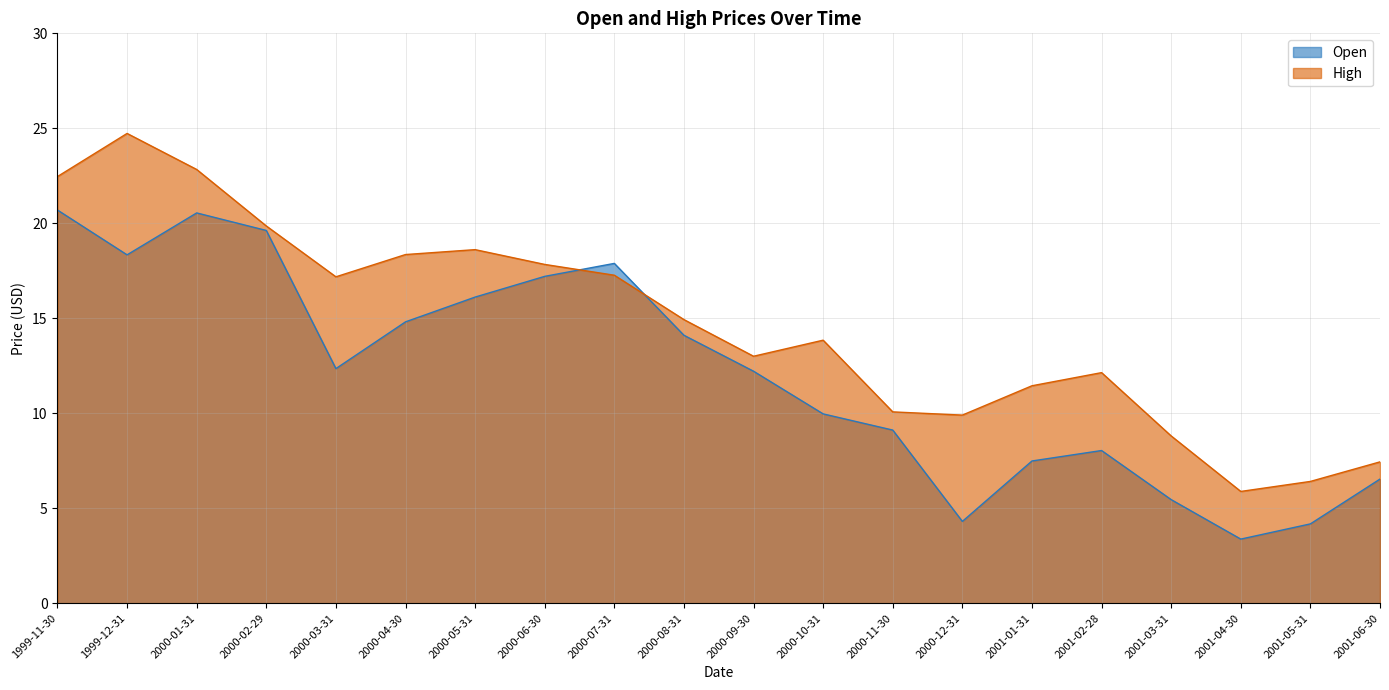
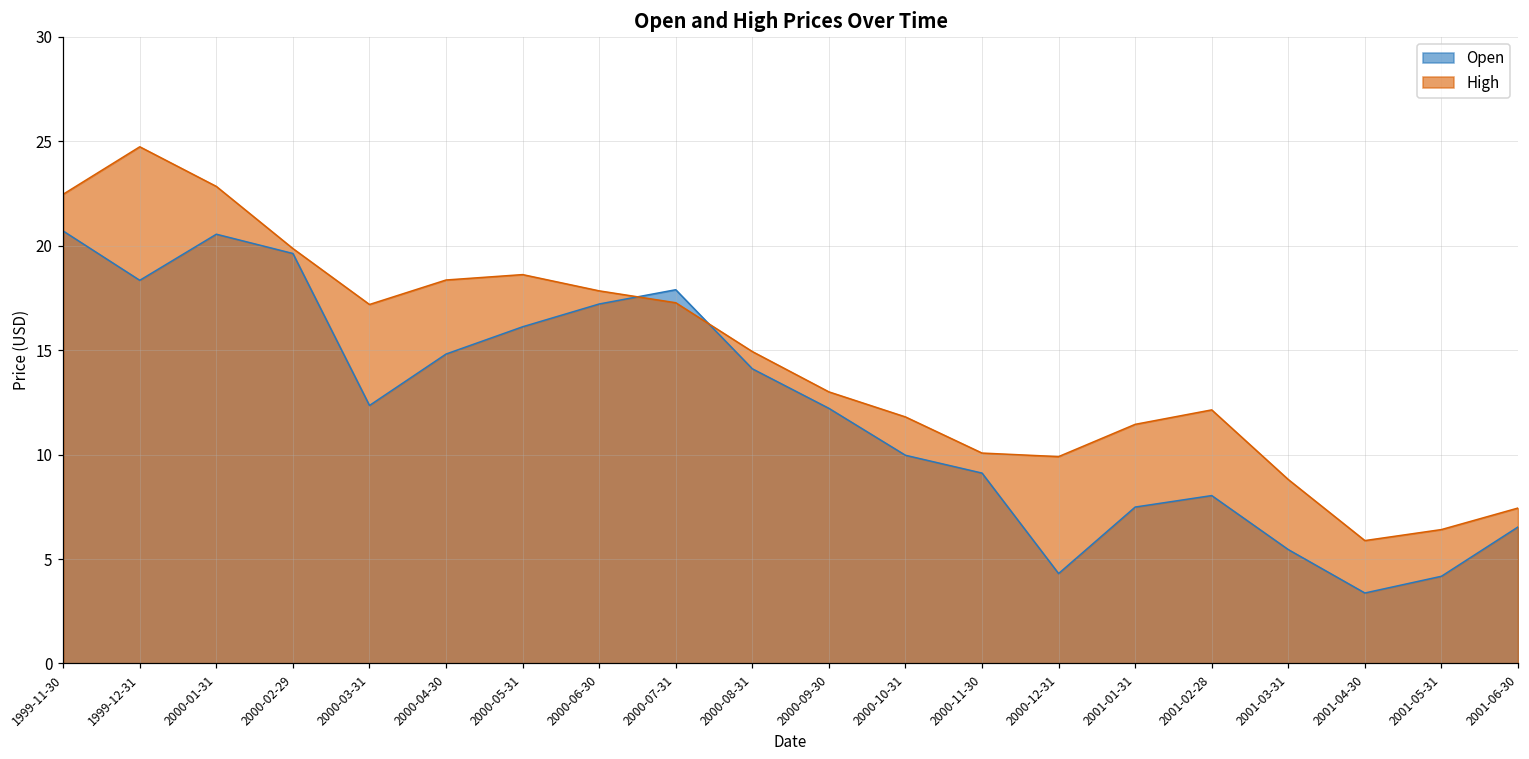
High, 2000-10-31: 13.8 -> 11.8
